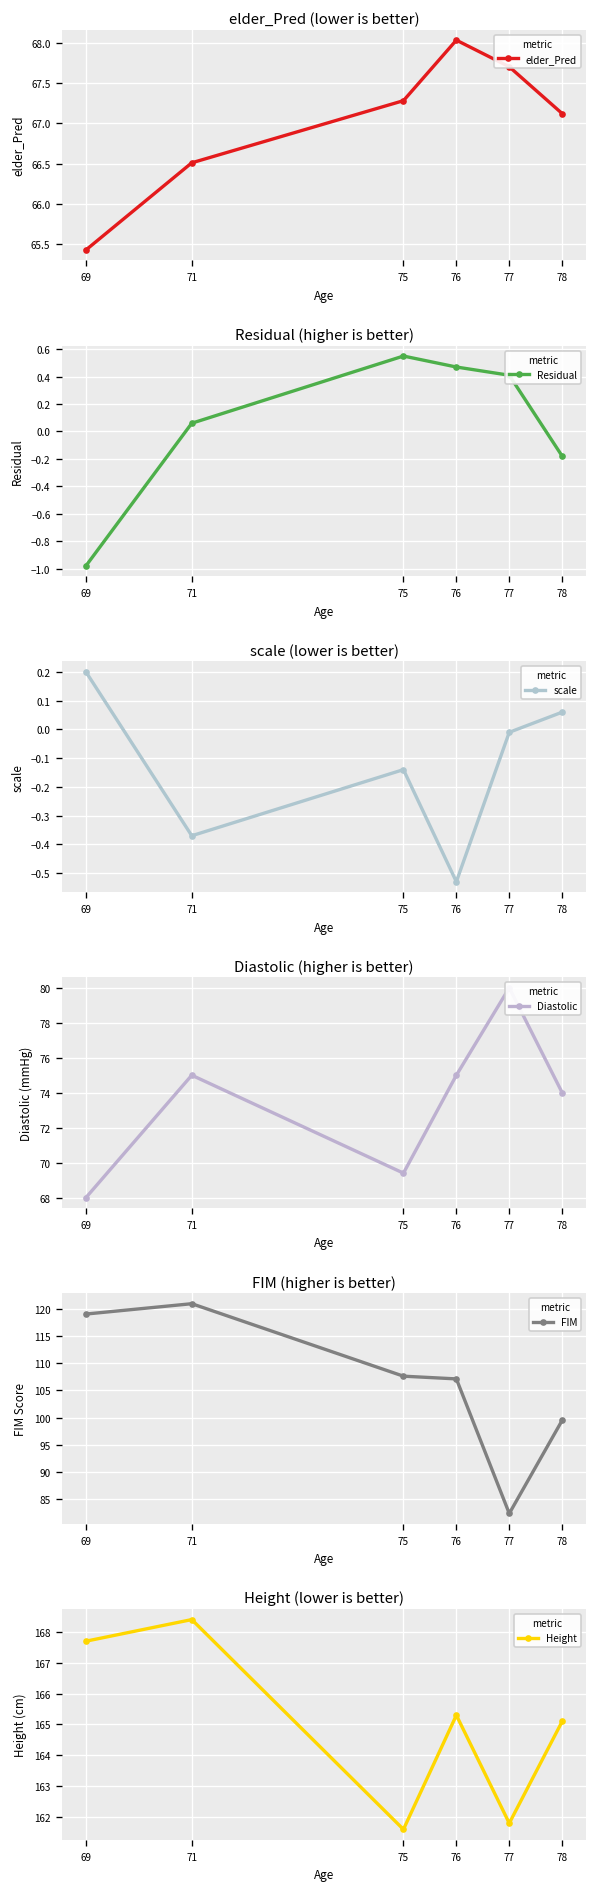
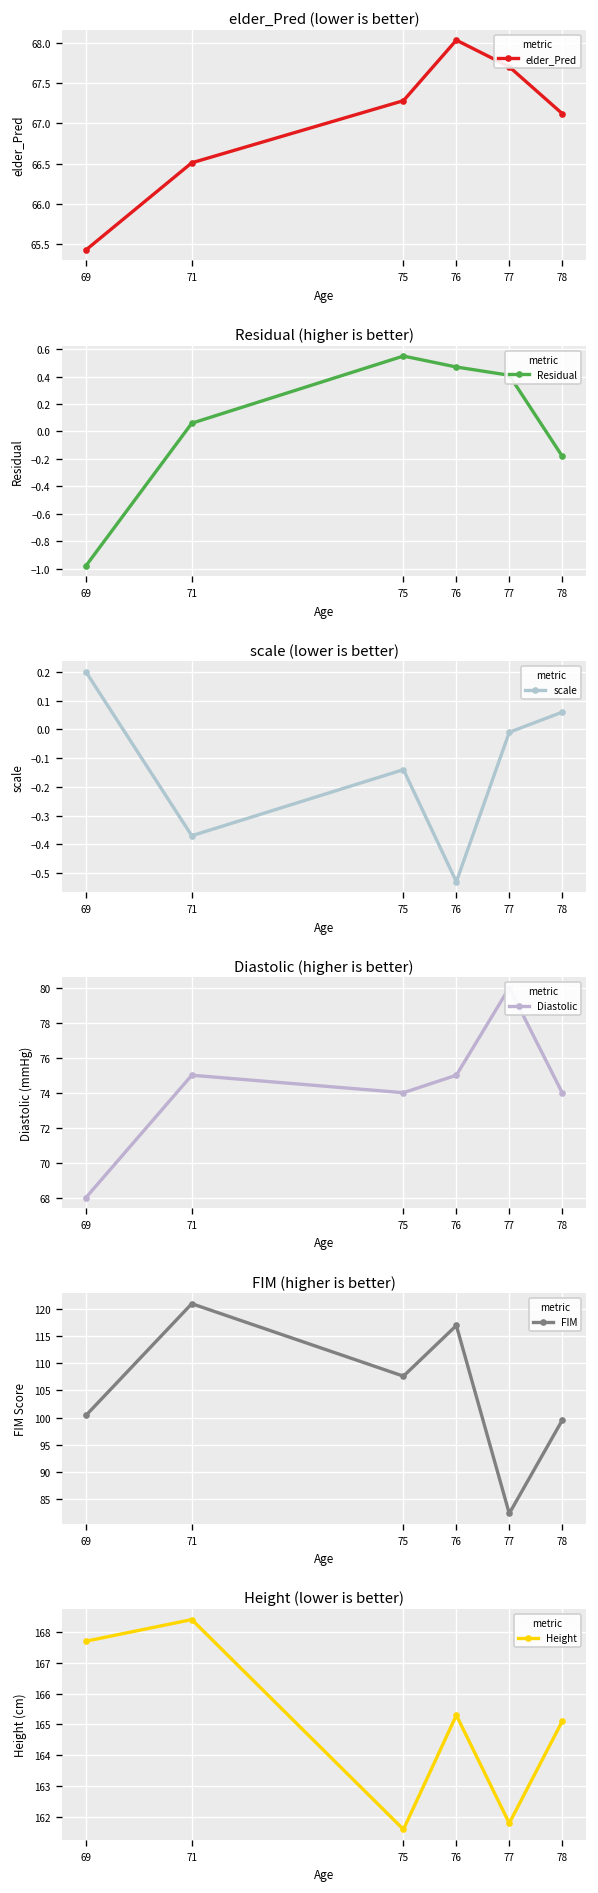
Diastolic (higher is better), 75: 69.4 -> 74.0
FIM (higher is better), 69: 119 -> 100
FIM (higher is better), 76: 107 -> 117
